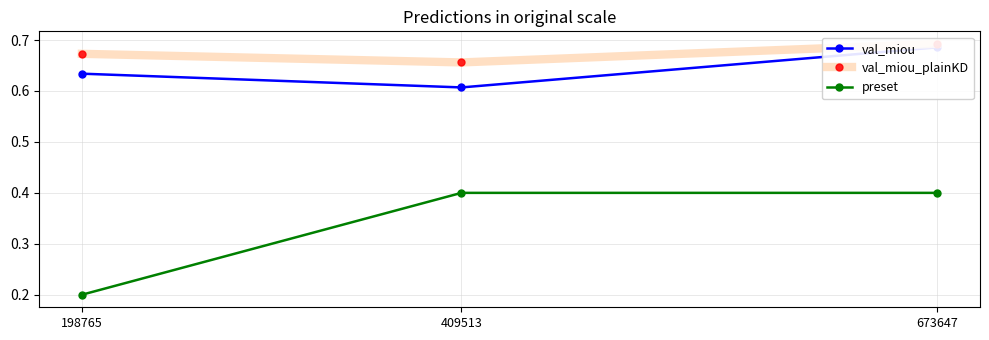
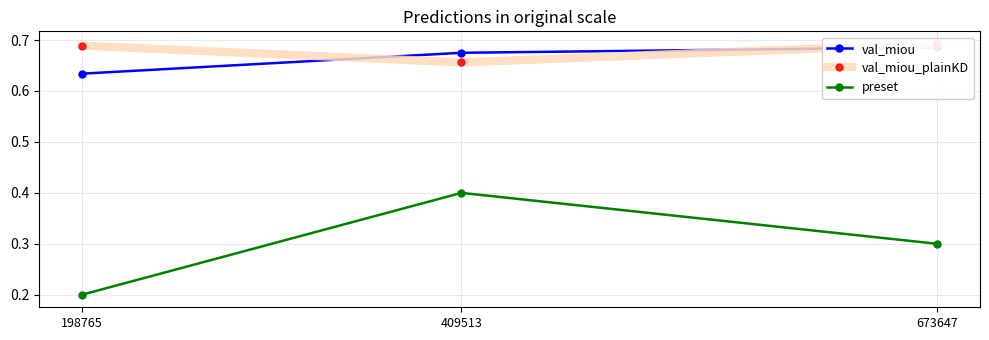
val_miou_plainKD, 198765: 0.67 -> 0.69
val_miou, 409513: 0.61 -> 0.68
preset, 673647: 0.4 -> 0.3
